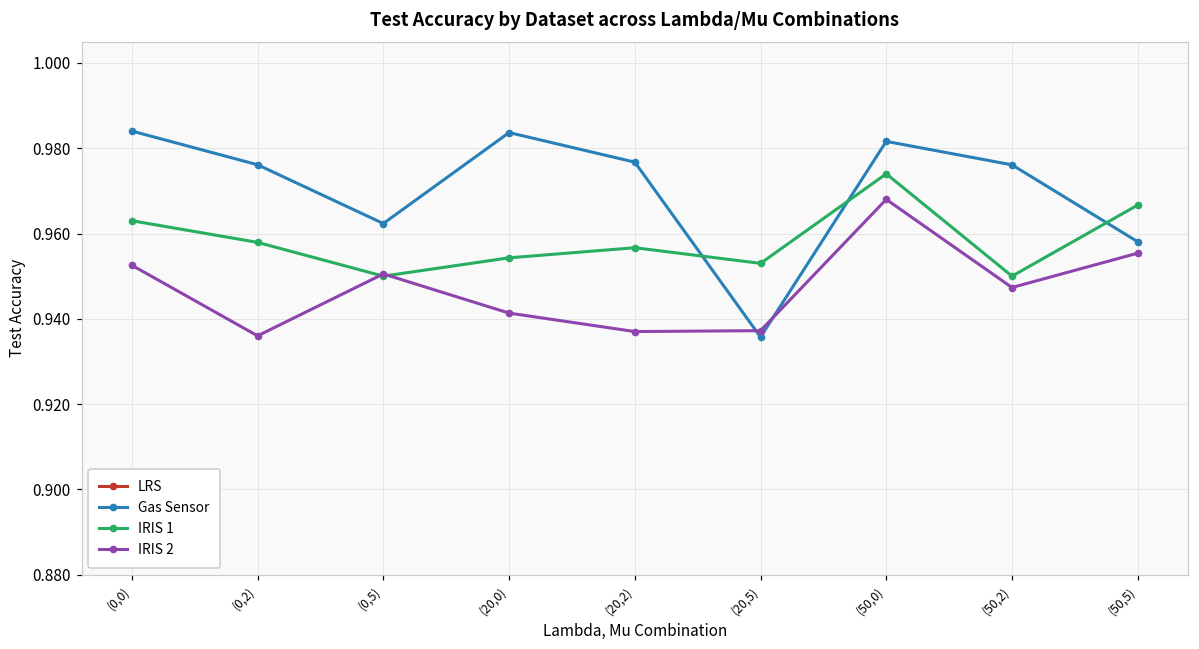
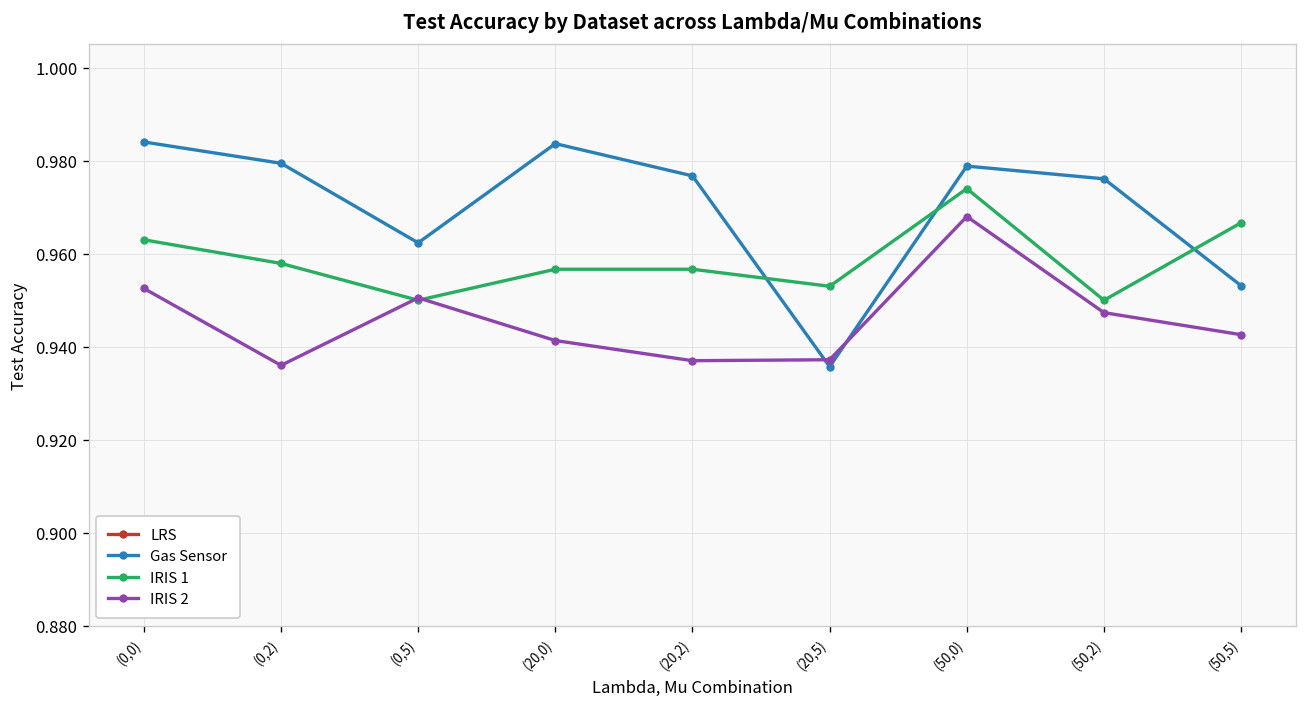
Gas Sensor, (0,2): 0.976 -> 0.979
IRIS 1, (20,0): 0.954 -> 0.957
Gas Sensor, (50,0): 0.982 -> 0.979
Gas Sensor, (50,5): 0.958 -> 0.953
IRIS 2, (50,5): 0.955 -> 0.943
